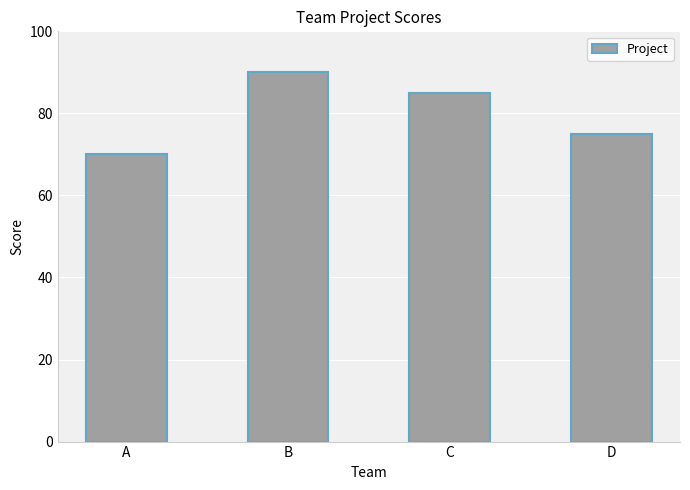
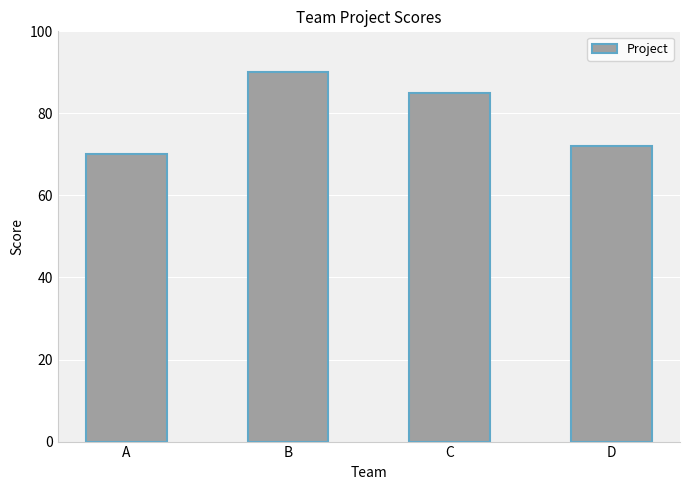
D: 75 -> 72
